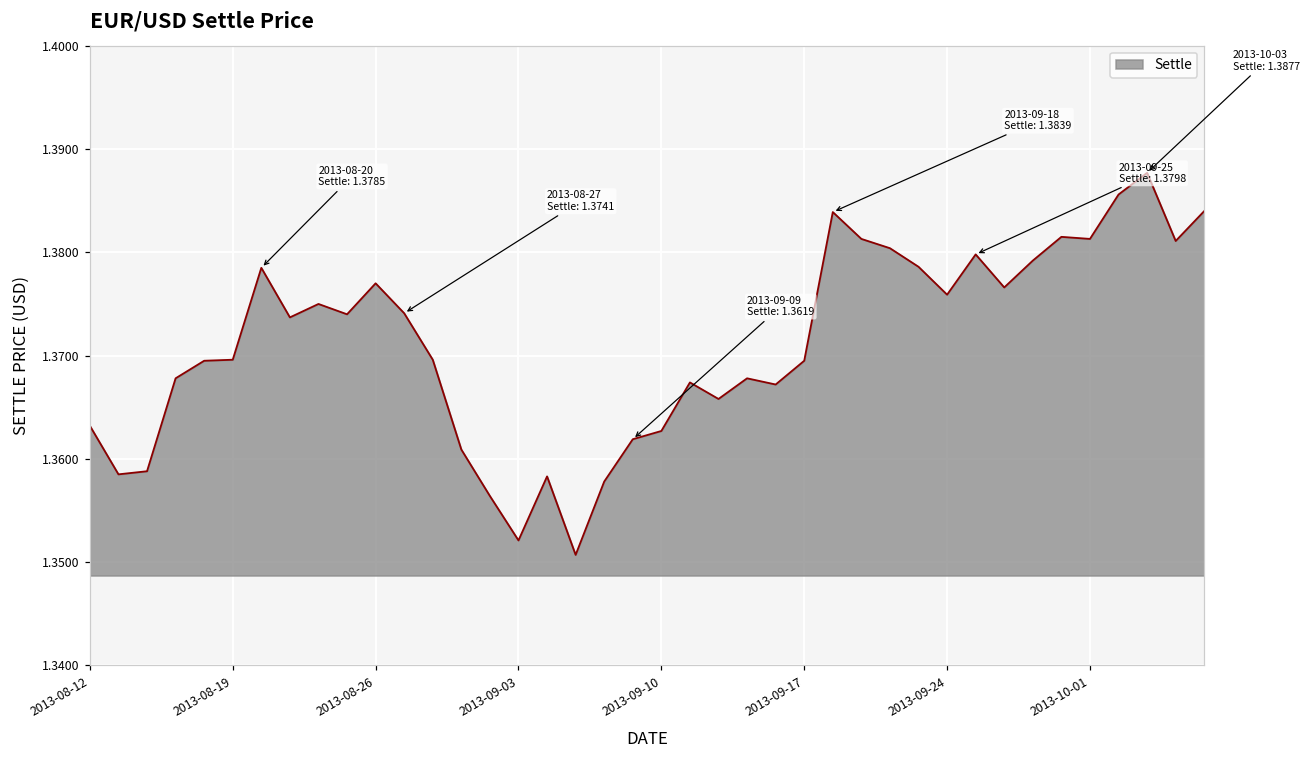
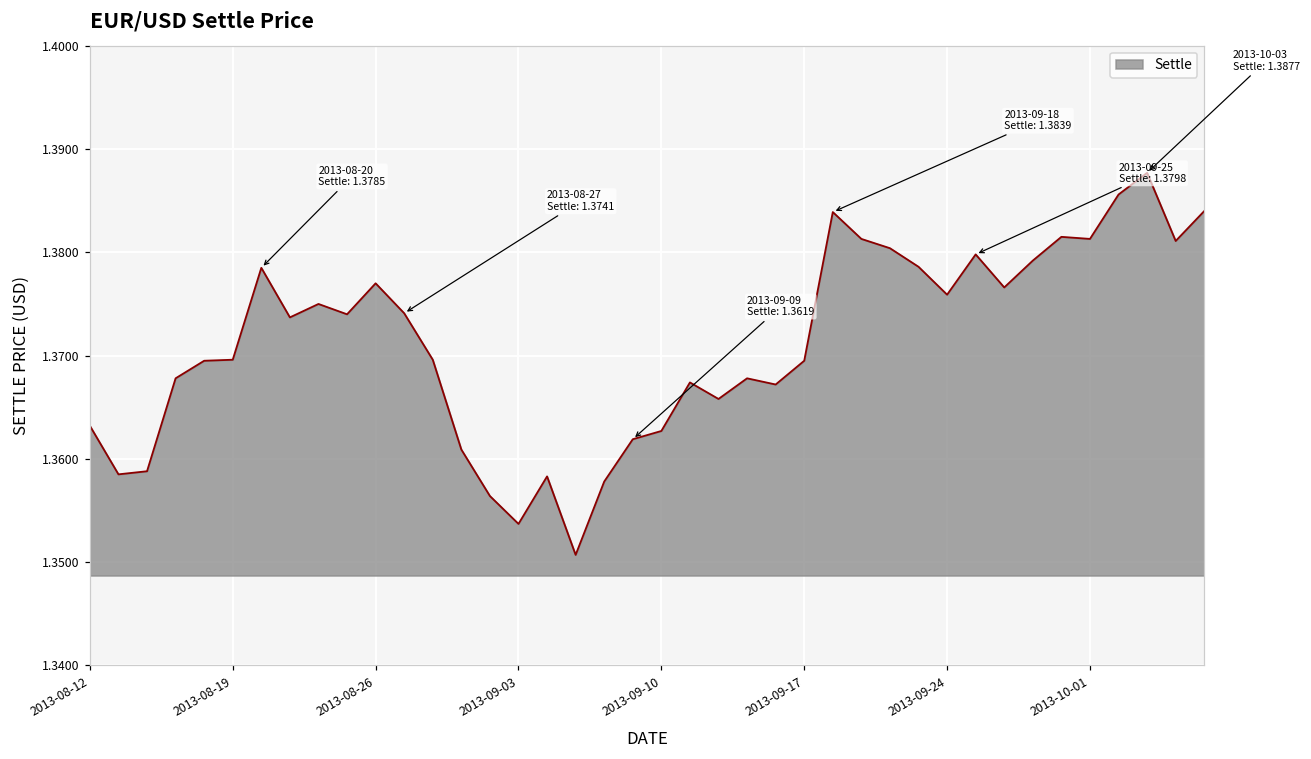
2013-09-03: 1.352 -> 1.354
